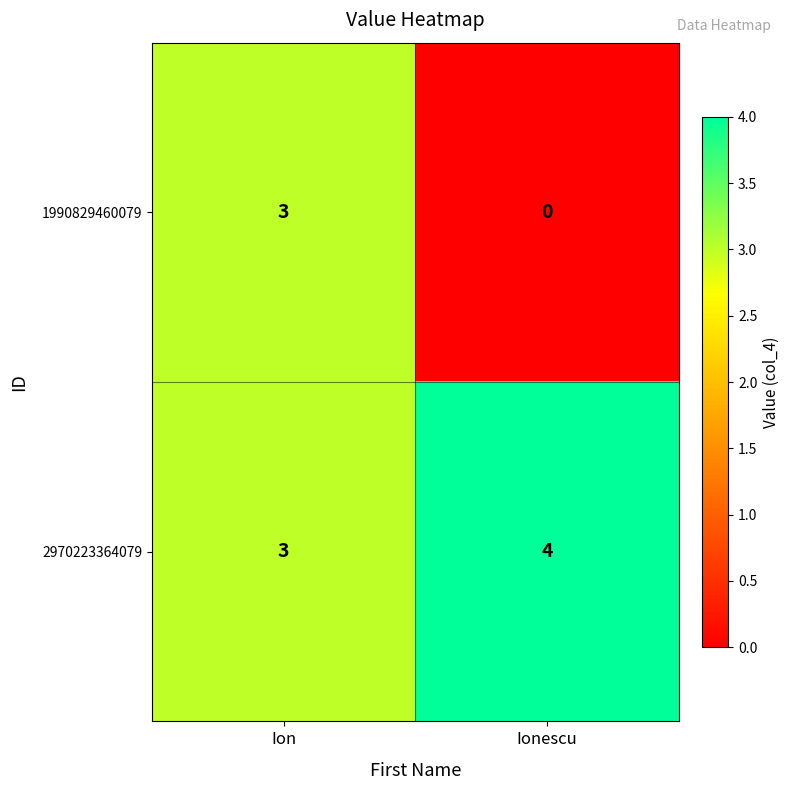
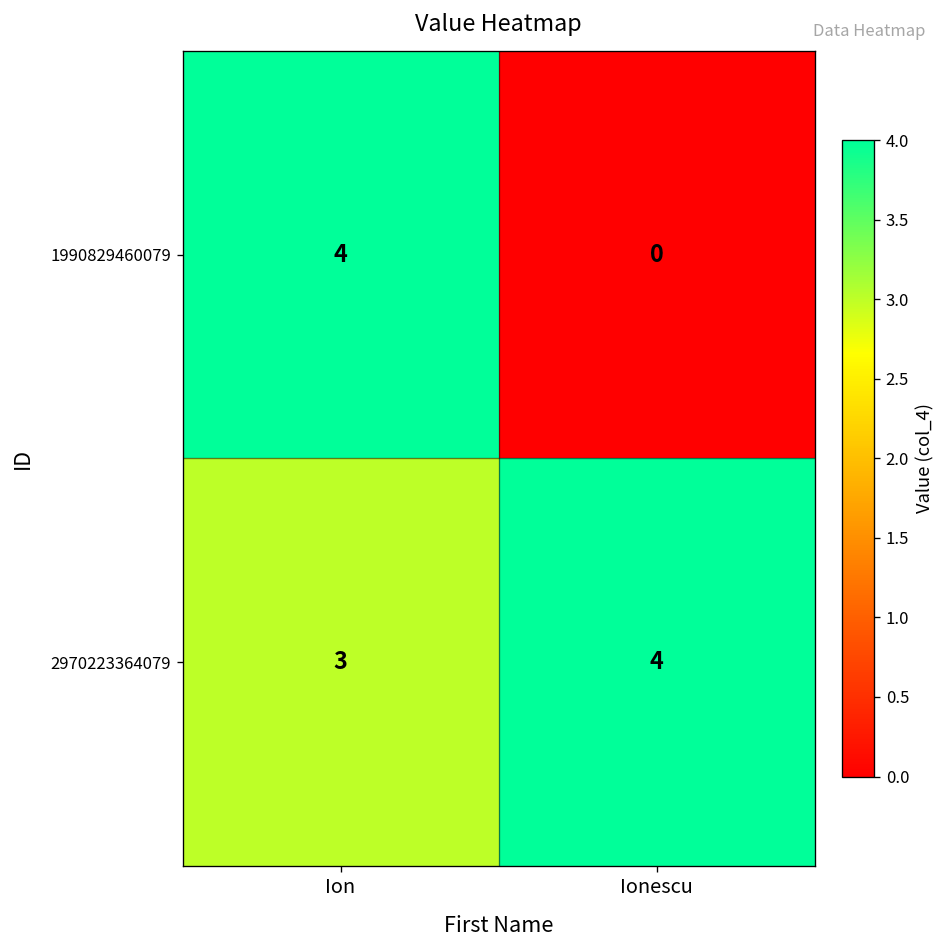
1990829460079, Ion: 3 -> 4
